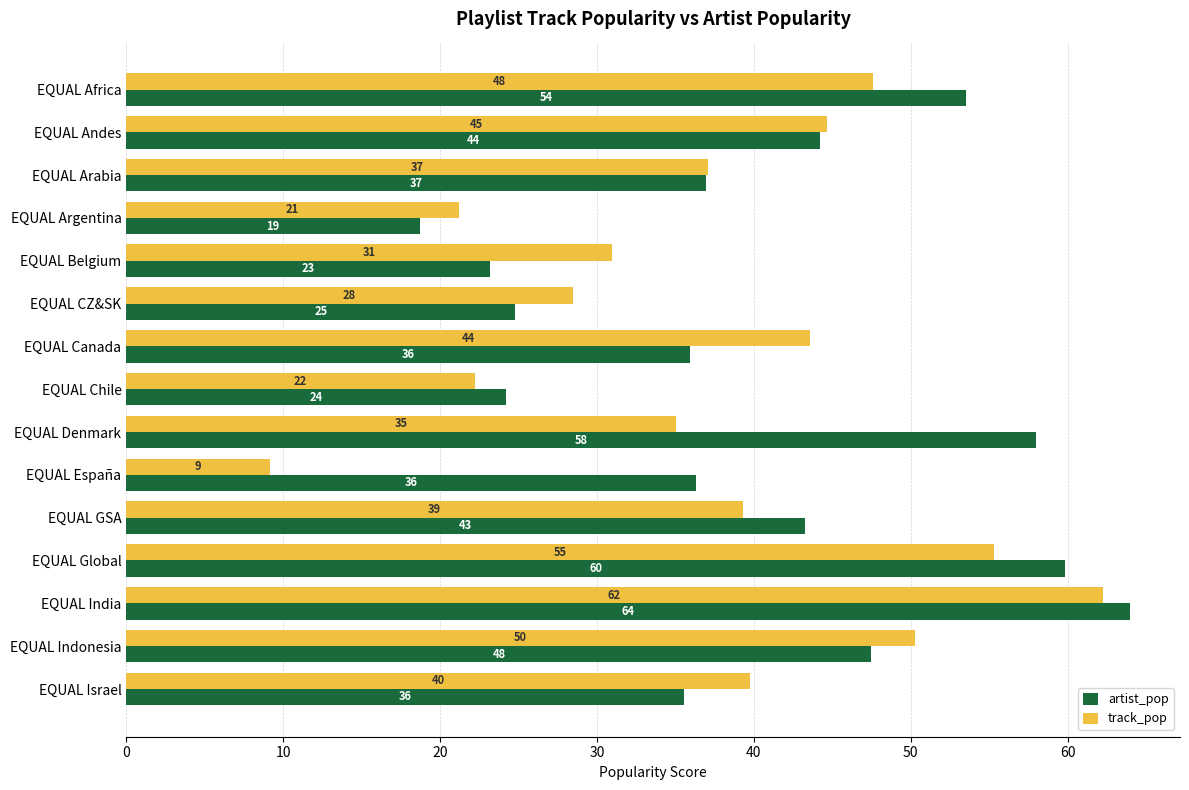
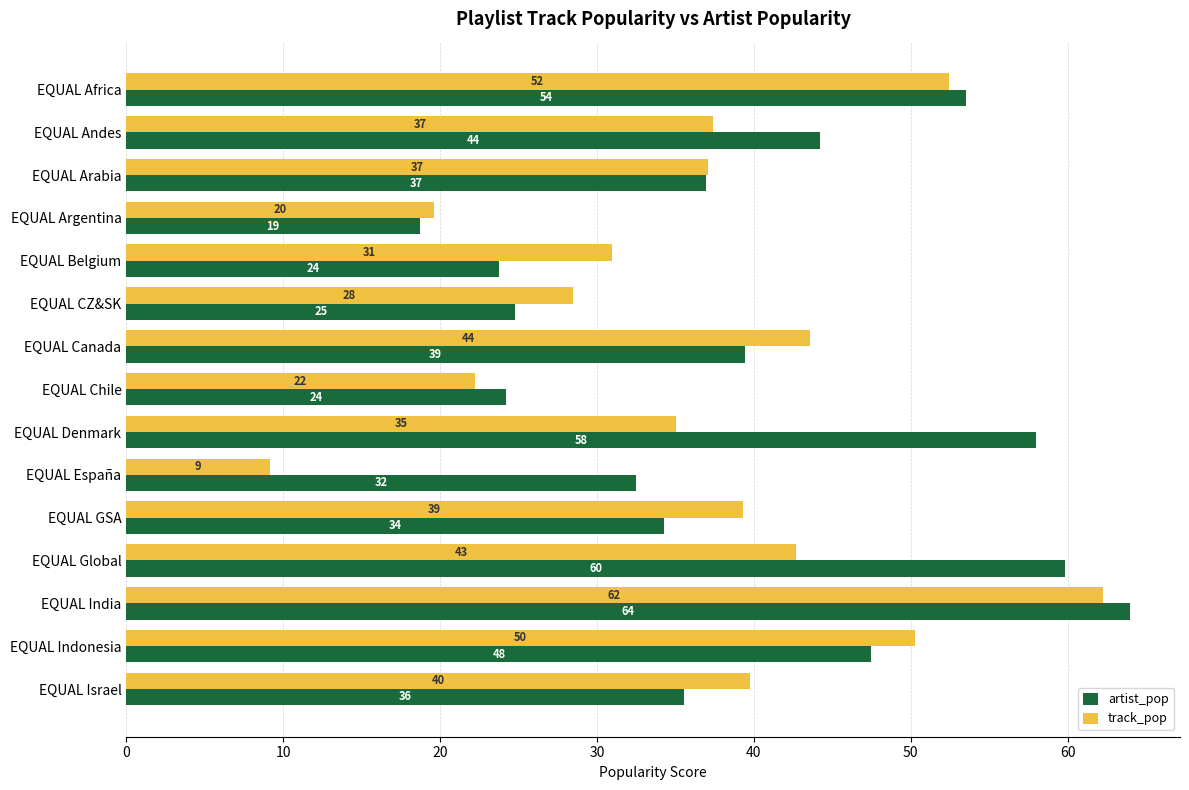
track_pop, EQUAL Africa: 48 -> 52
track_pop, EQUAL Andes: 45 -> 37
track_pop, EQUAL Argentina: 21 -> 20
artist_pop, EQUAL Belgium: 23 -> 24
artist_pop, EQUAL Canada: 36 -> 39
artist_pop, EQUAL España: 36 -> 32
artist_pop, EQUAL GSA: 43 -> 34
track_pop, EQUAL Global: 55 -> 43
